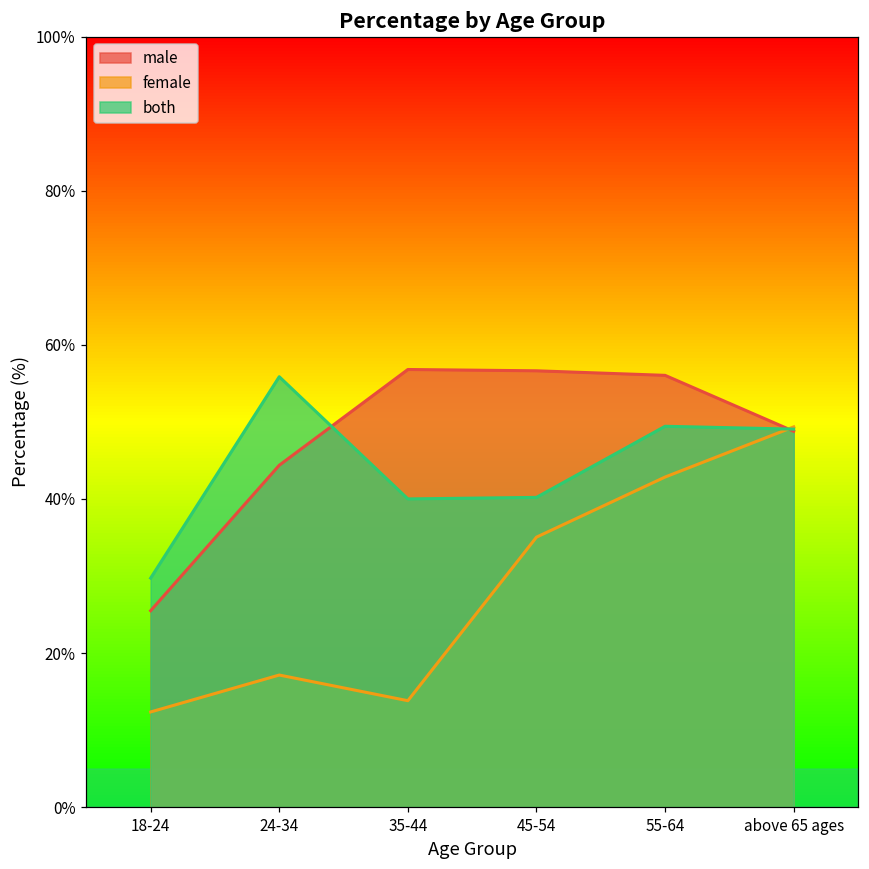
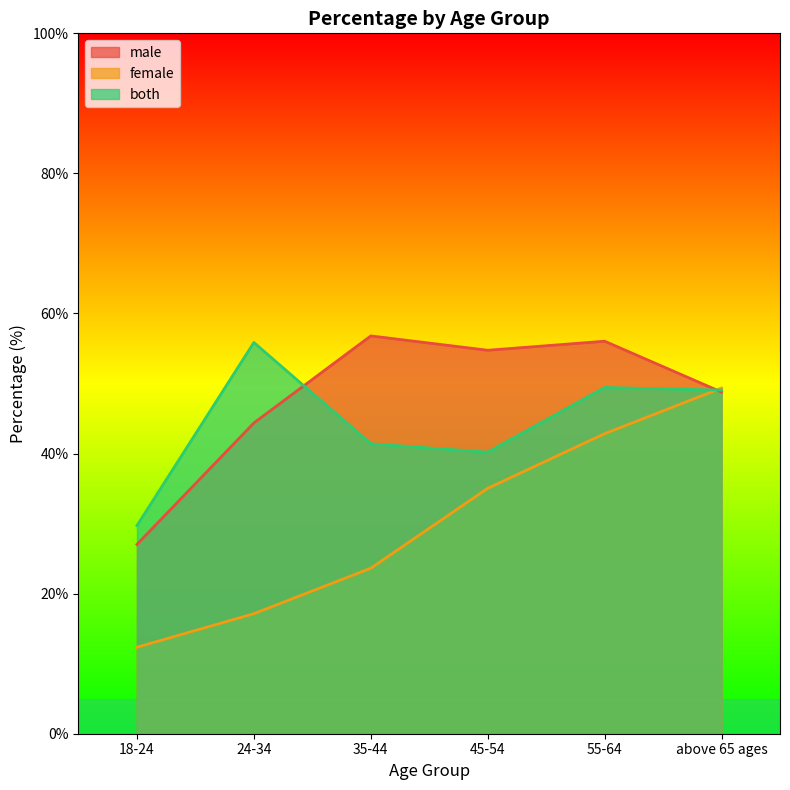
male, 18-24: 25% -> 27%
female, 35-44: 14% -> 24%
both, 35-44: 40% -> 41%
male, 45-54: 57% -> 55%
